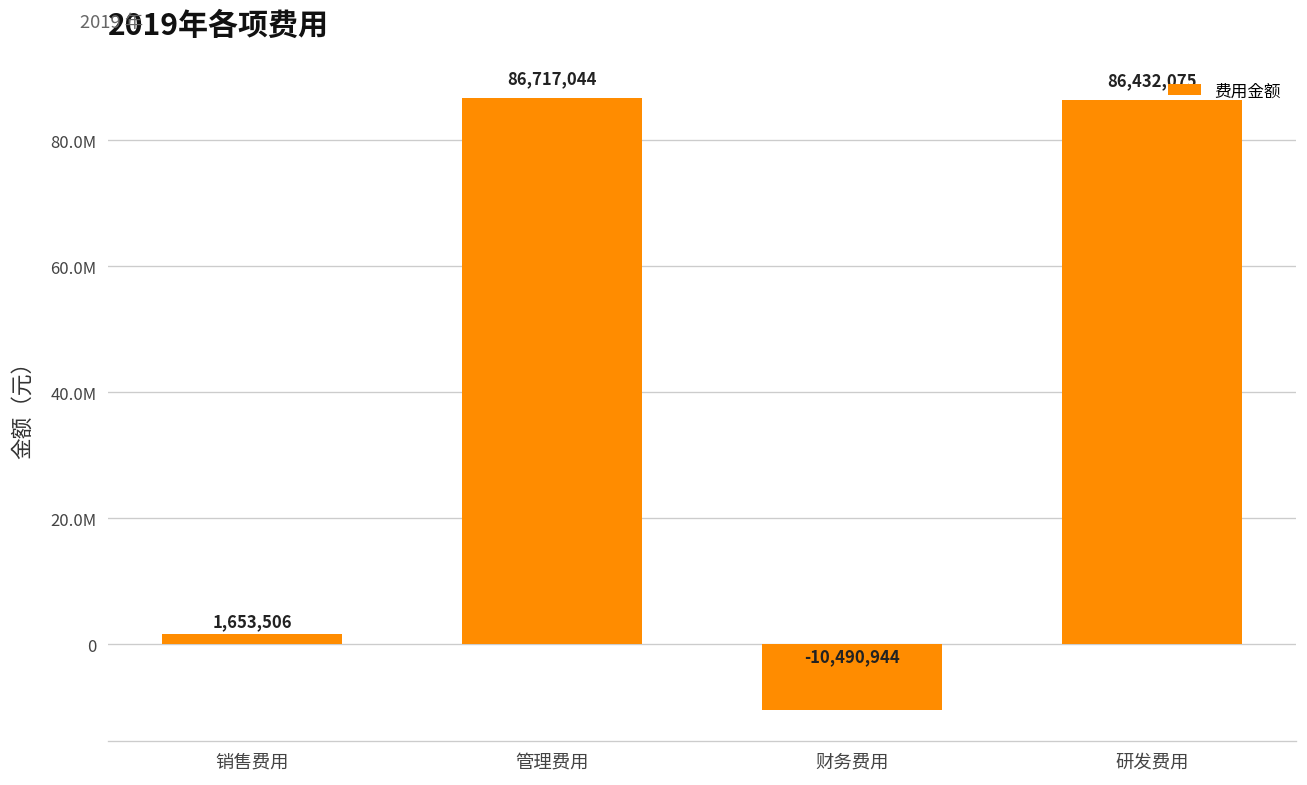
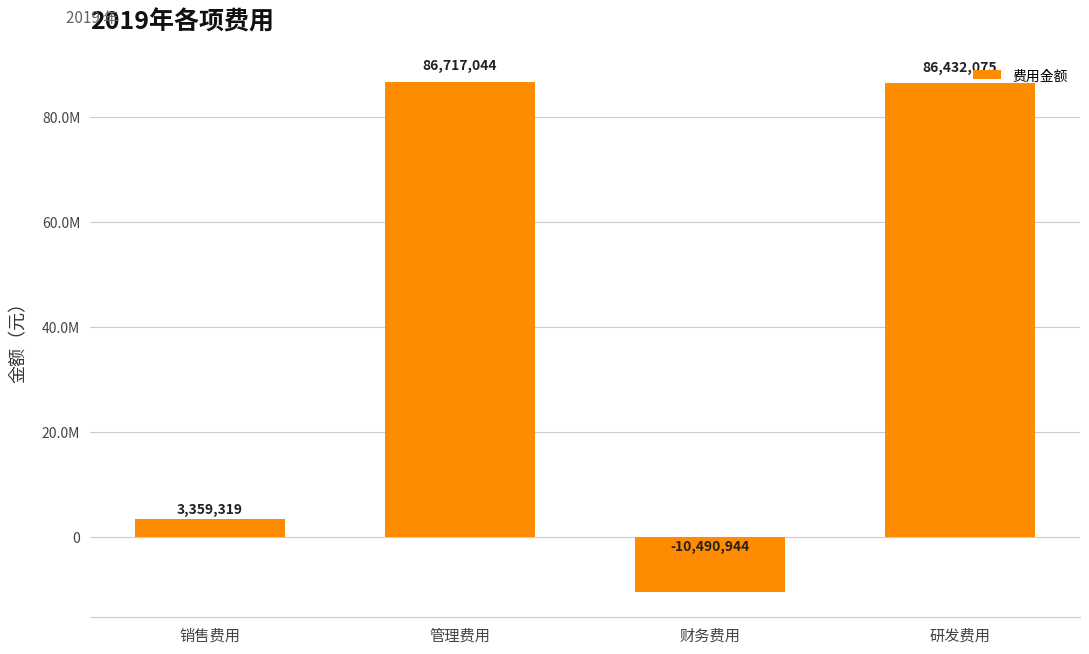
销售费用: 1,653,506 -> 3,359,319
